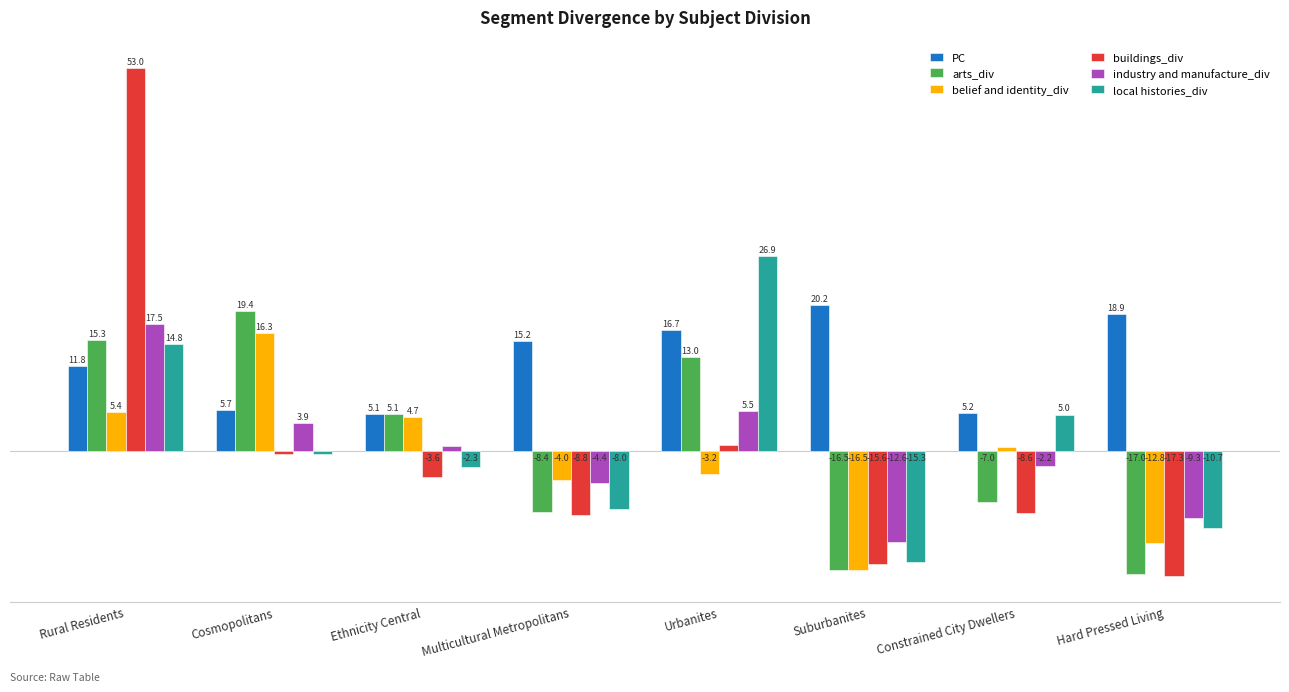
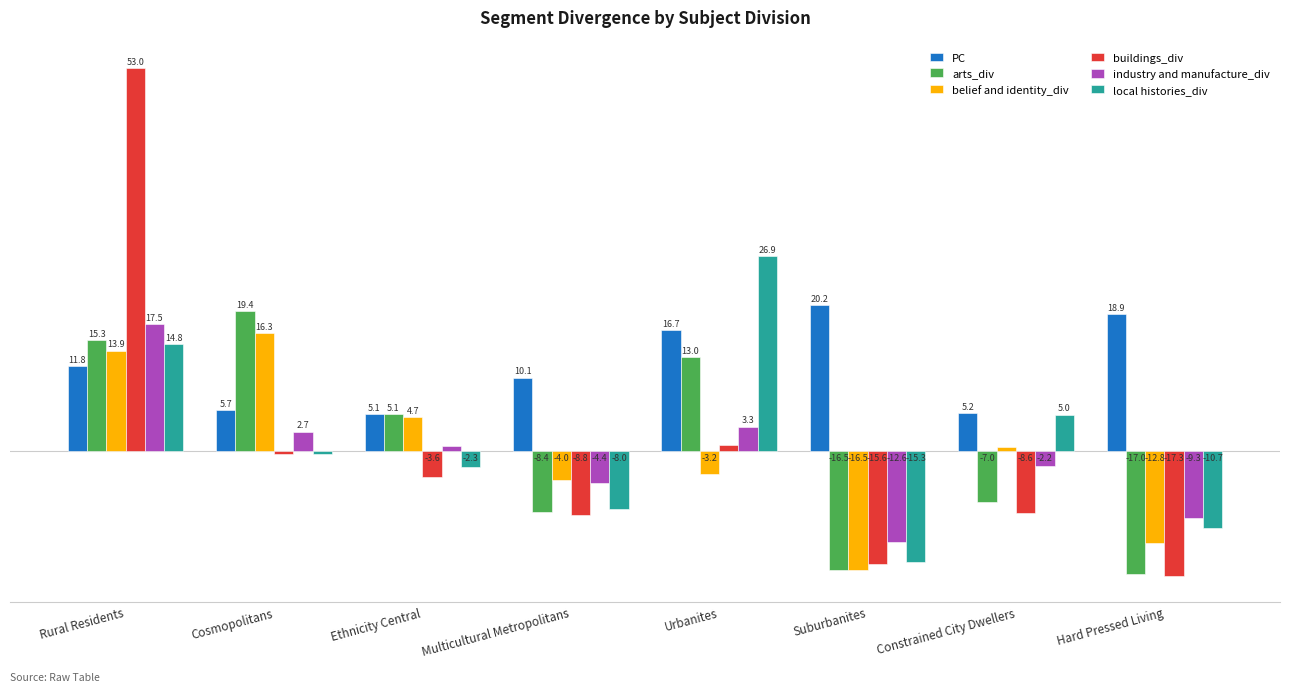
belief and identity_div, Rural Residents: 5.4 -> 13.9
industry and manufacture_div, Cosmopolitans: 3.9 -> 2.7
PC, Multicultural Metropolitans: 15.2 -> 10.1
industry and manufacture_div, Urbanites: 5.5 -> 3.3
